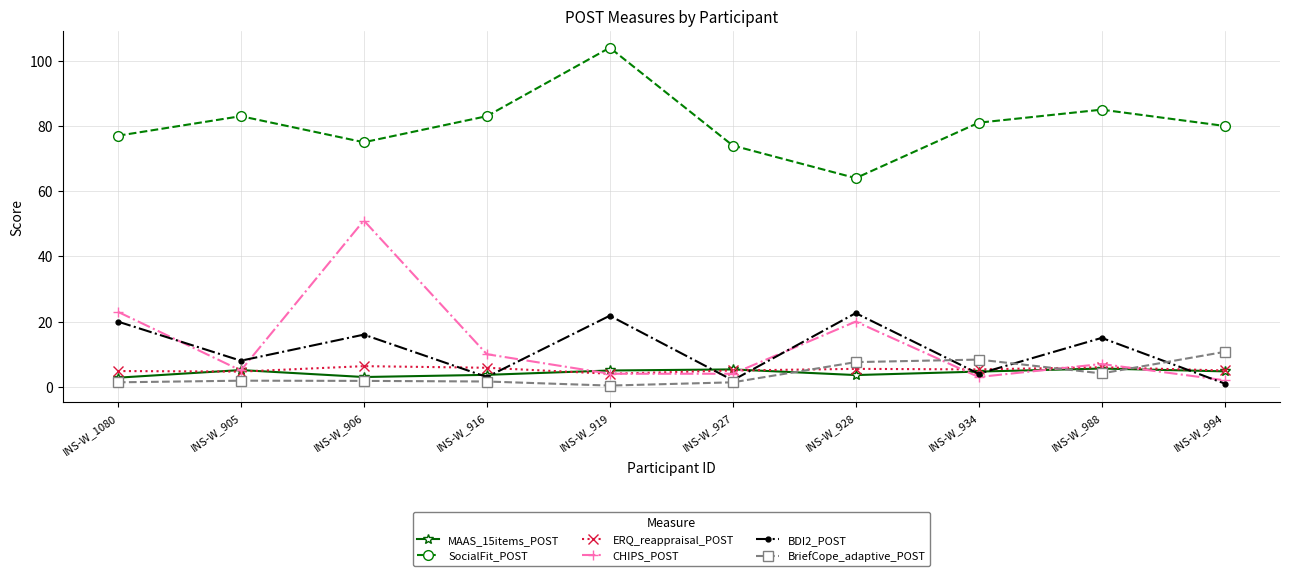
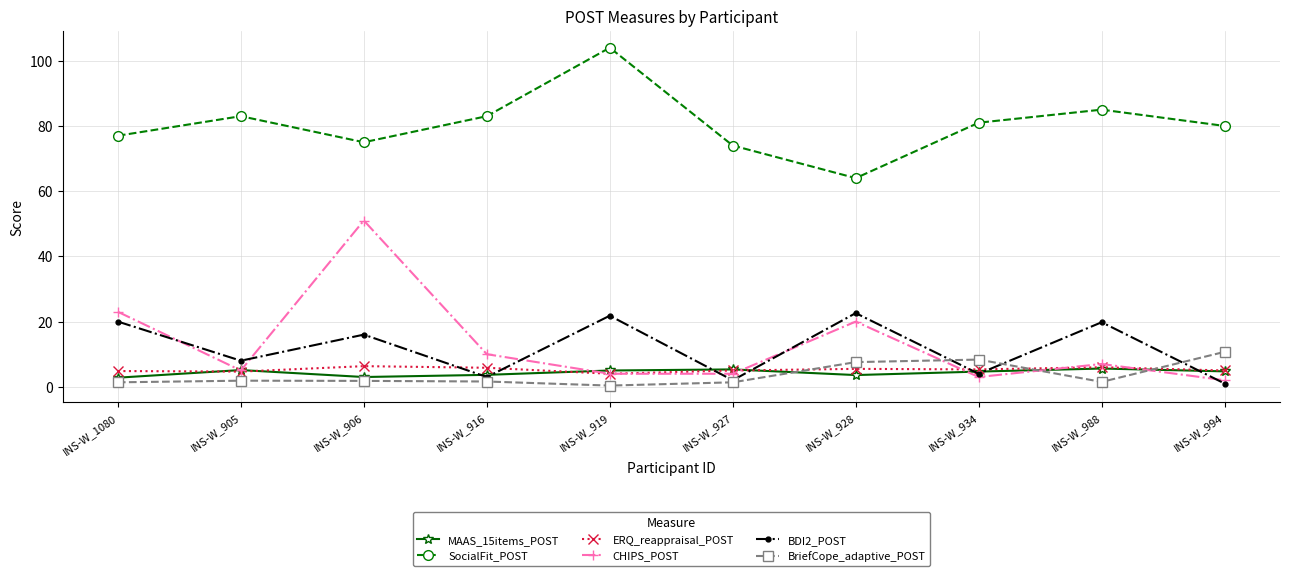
BDI2_POST, INS-W_988: 15 -> 20
BriefCope_adaptive_POST, INS-W_988: 4 -> 2
